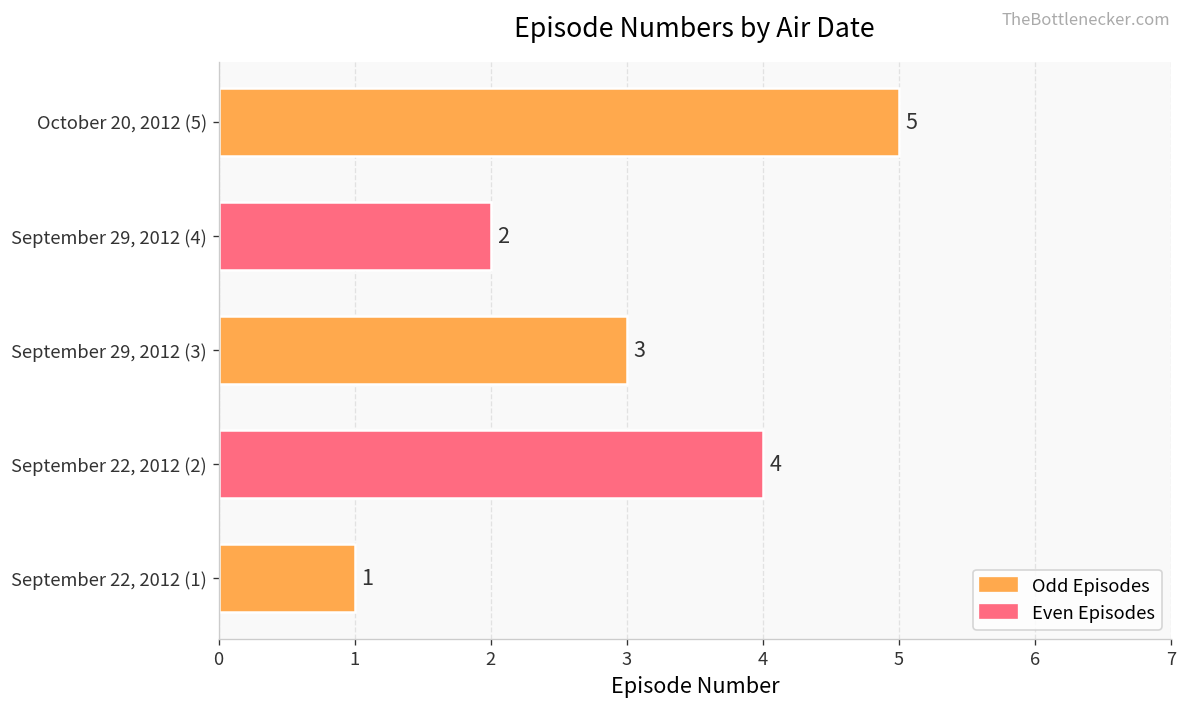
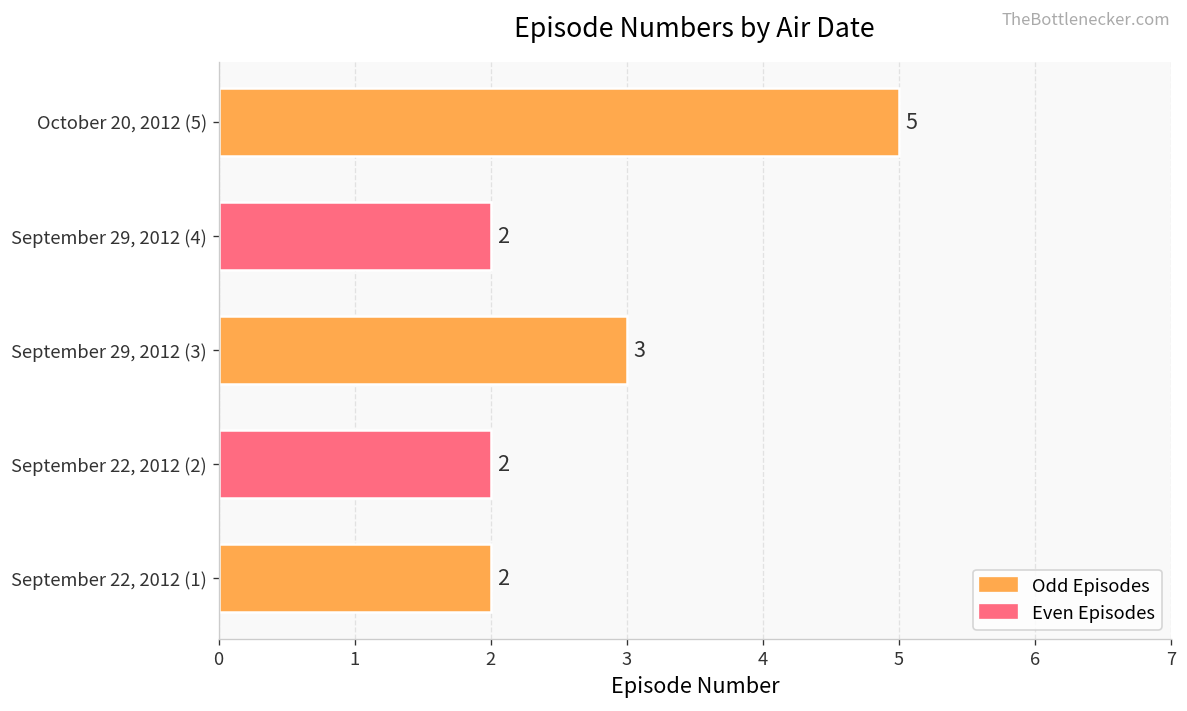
September 22, 2012 (2): 4 -> 2
September 22, 2012 (1): 1 -> 2
